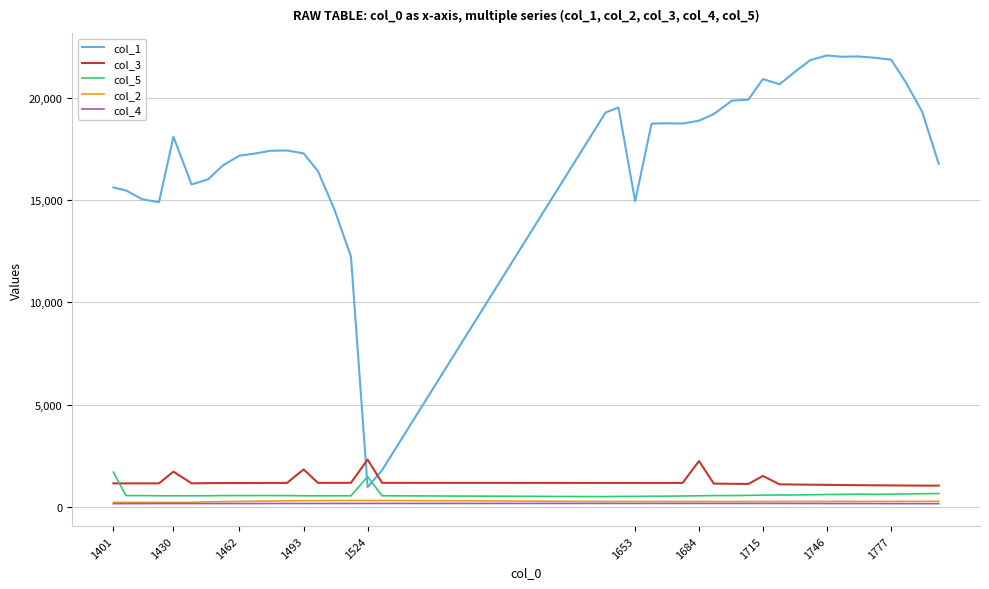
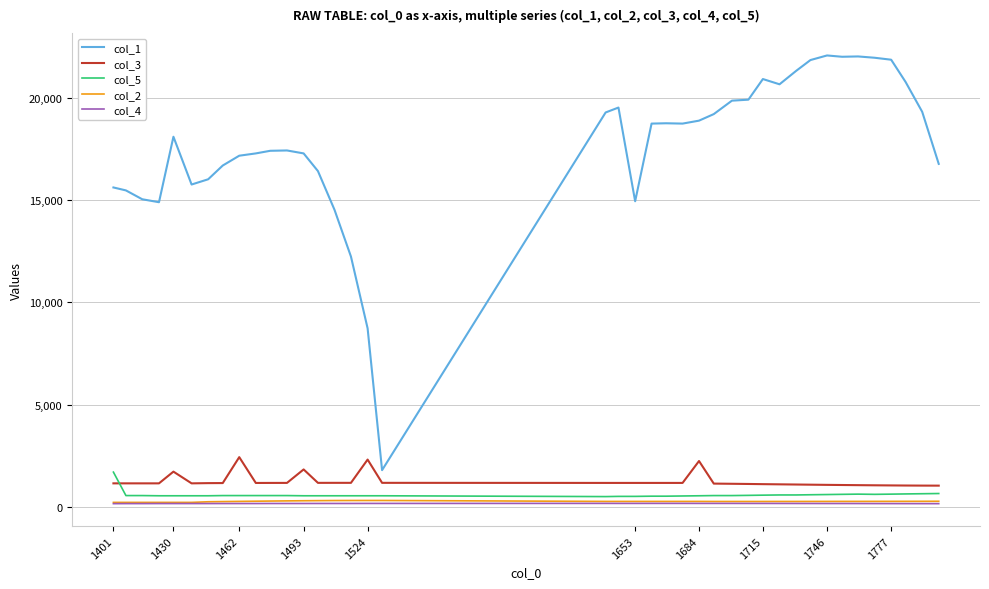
col_3, 1462: 1,200 -> 2,400
col_1, 1524: 1,000 -> 8,700
col_5, 1524: 1,500 -> 500
col_3, 1715: 1,500 -> 1,100
